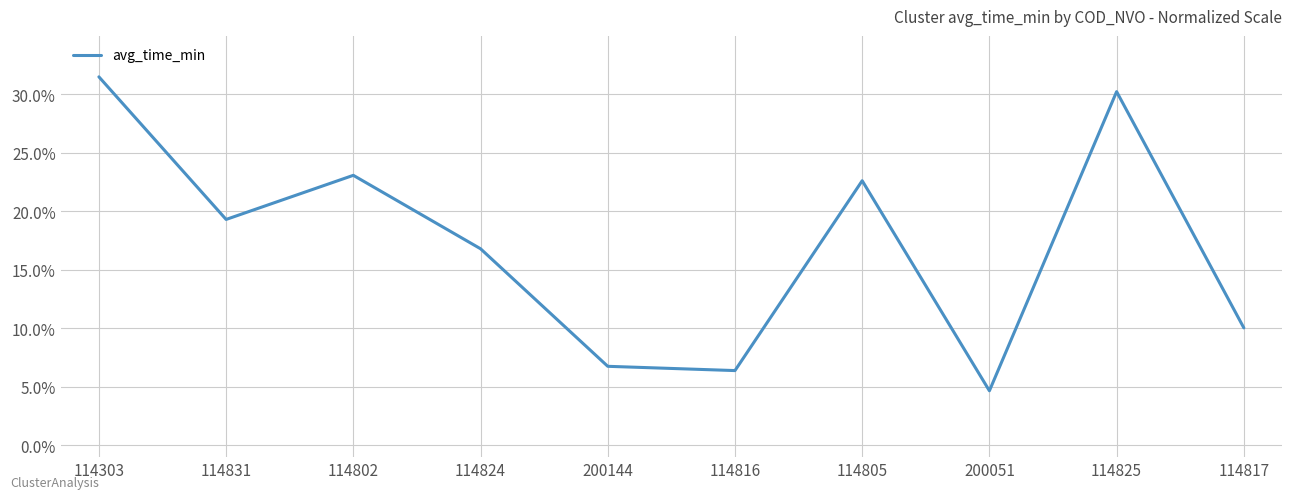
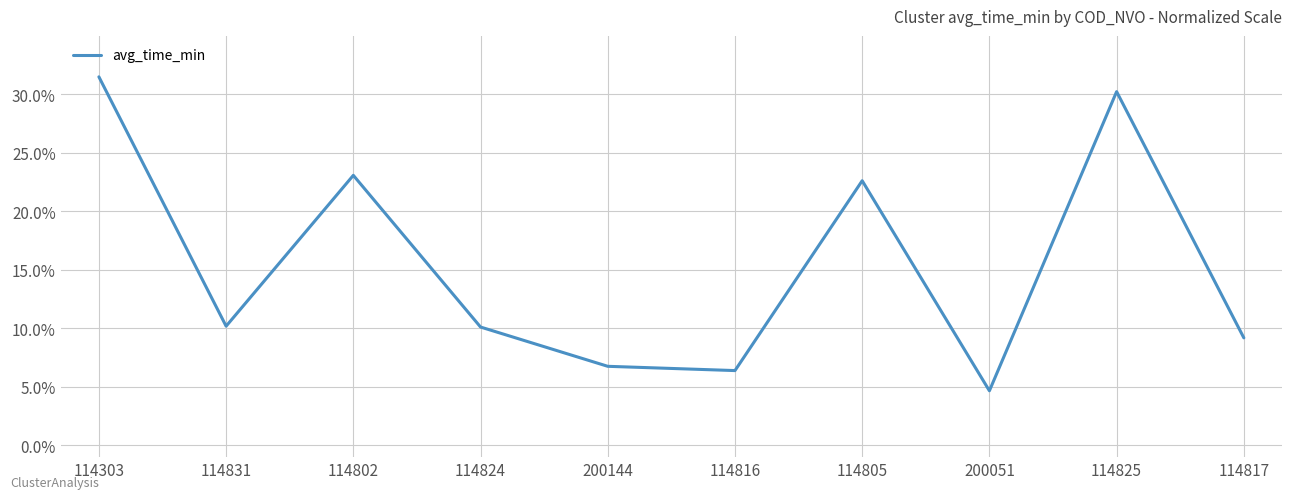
114831: 19.3% -> 10.2%
114824: 16.8% -> 10.1%
114817: 10.0% -> 9.2%
